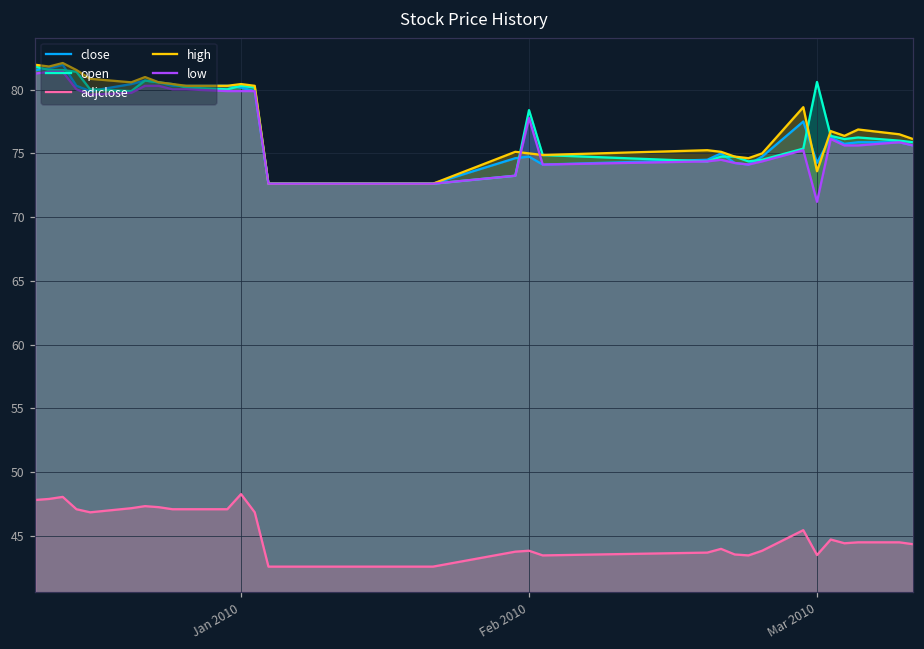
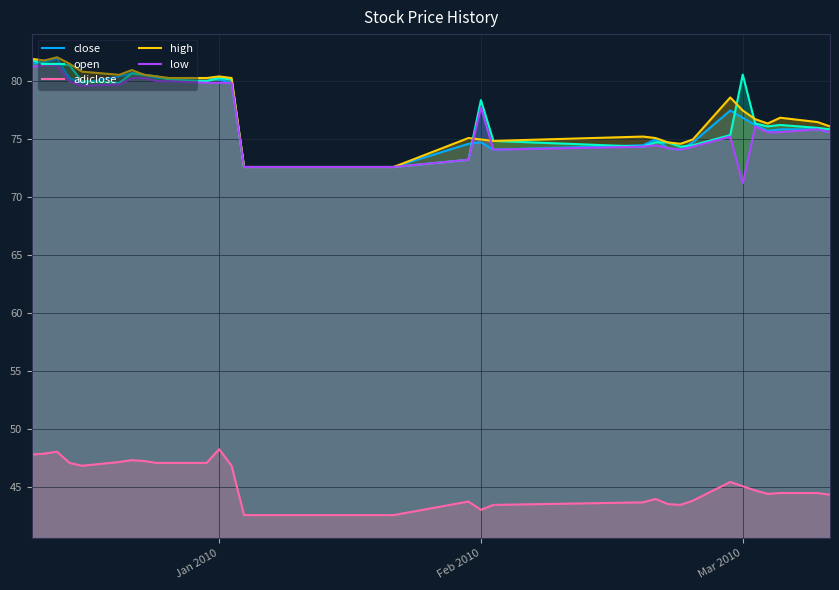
adjclose, Feb 2010: 43.8 -> 43.1
close, Mar 2010: 74.3 -> 76.9
adjclose, Mar 2010: 43.5 -> 45.1
high, Mar 2010: 73.6 -> 77.5
